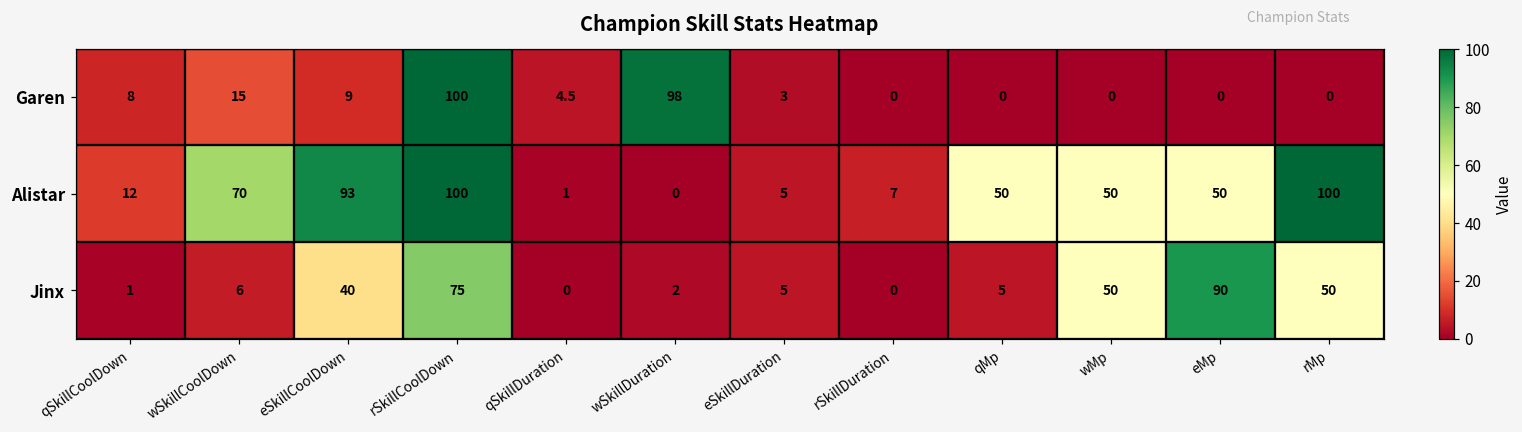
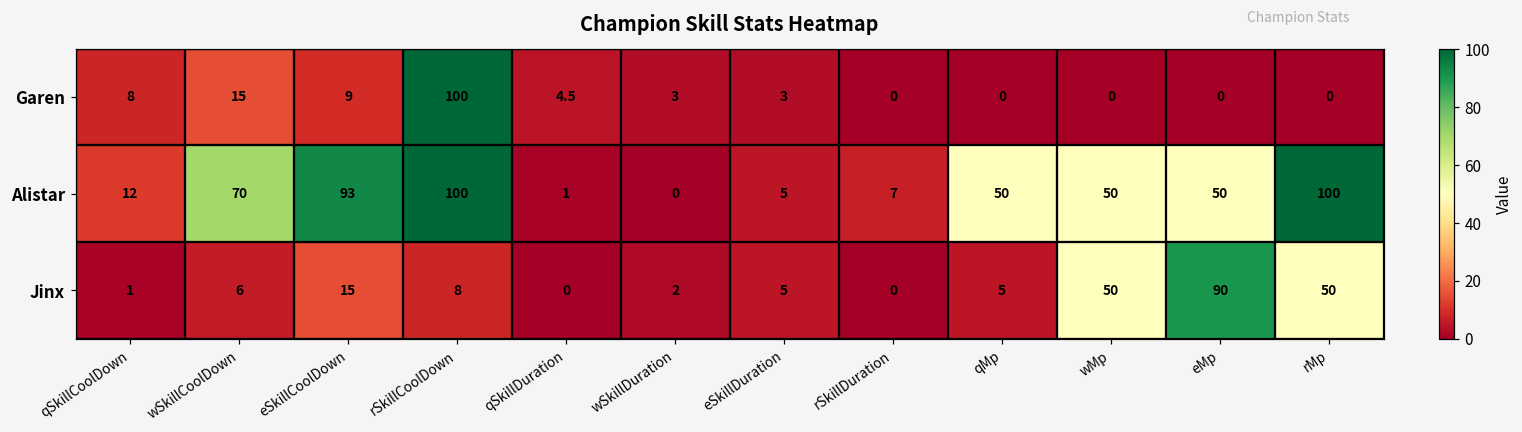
Garen, wSkillDuration: 98 -> 3
Jinx, eSkillCoolDown: 40 -> 15
Jinx, rSkillCoolDown: 75 -> 8
